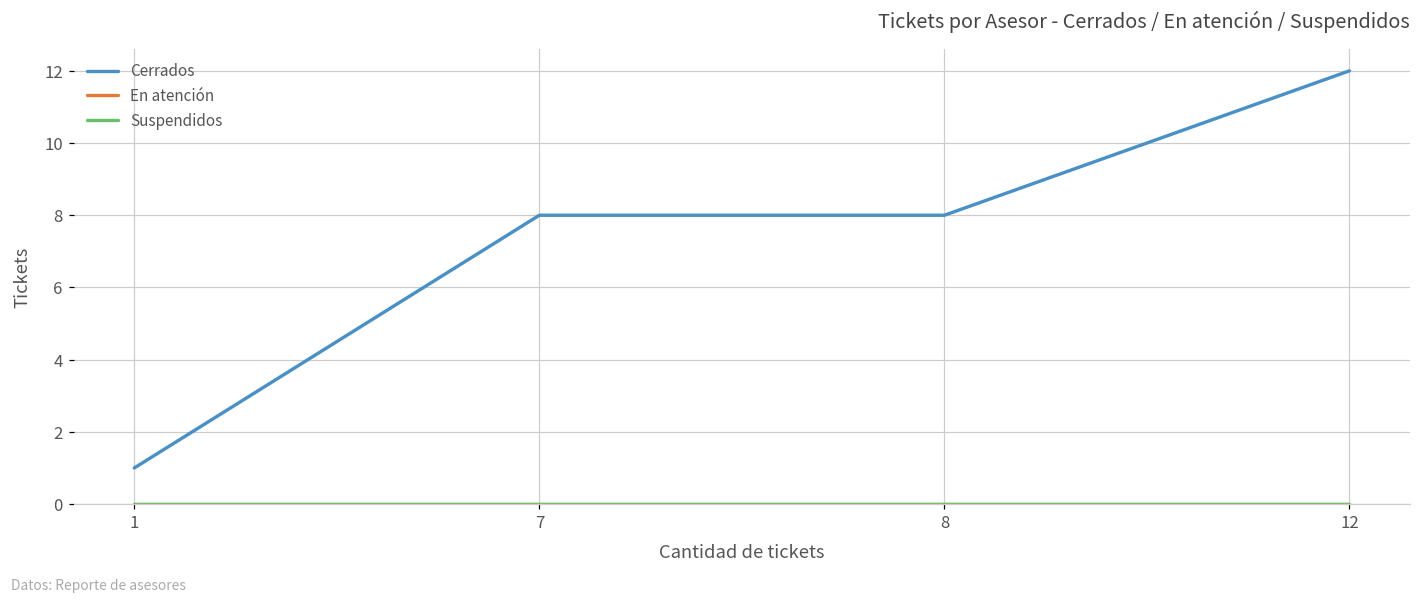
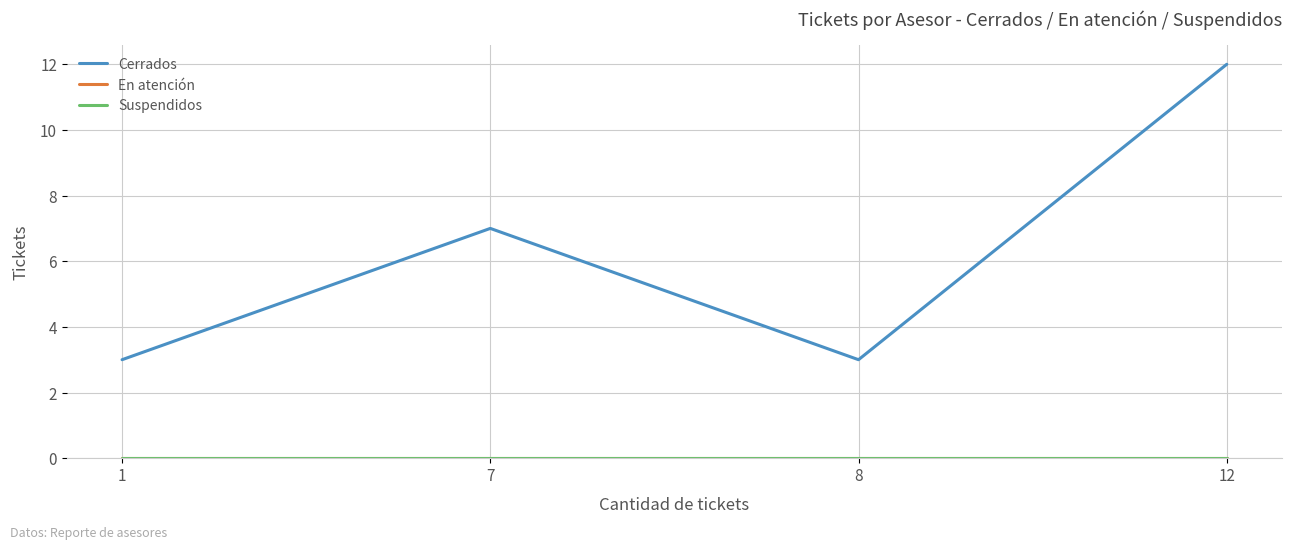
Cerrados, 1: 1 -> 3
Cerrados, 7: 8 -> 7
Cerrados, 8: 8 -> 3
